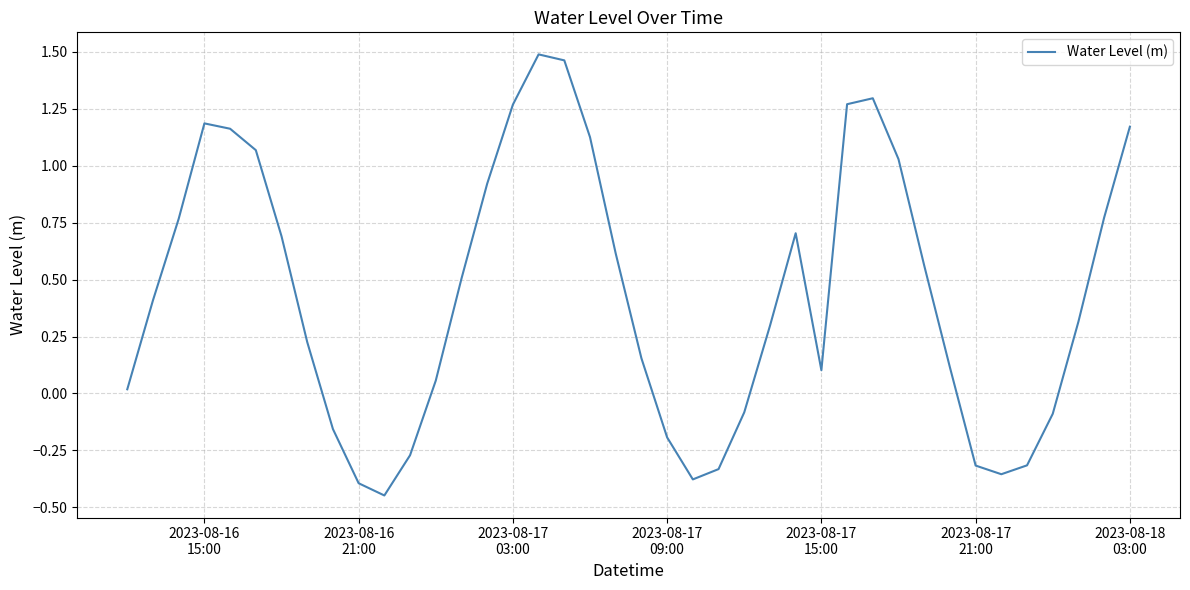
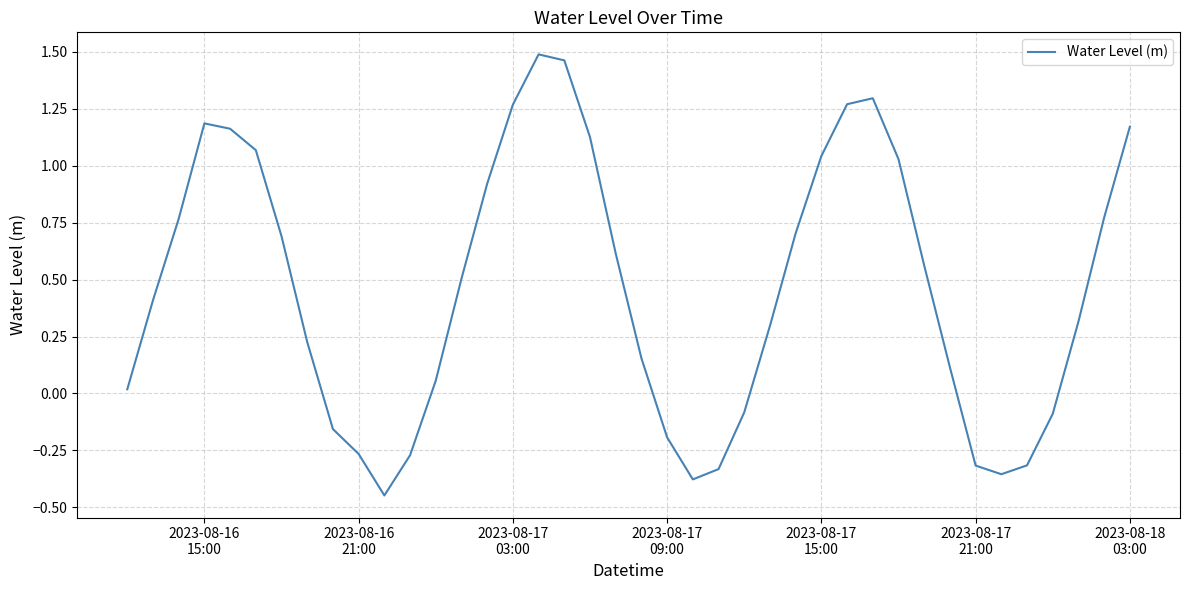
2023-08-16 21:00: -0.39 -> -0.27
2023-08-17 15:00: 0.10 -> 1.04
